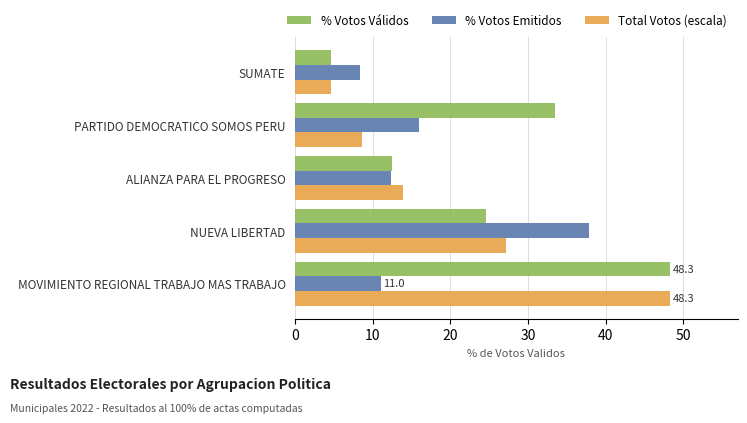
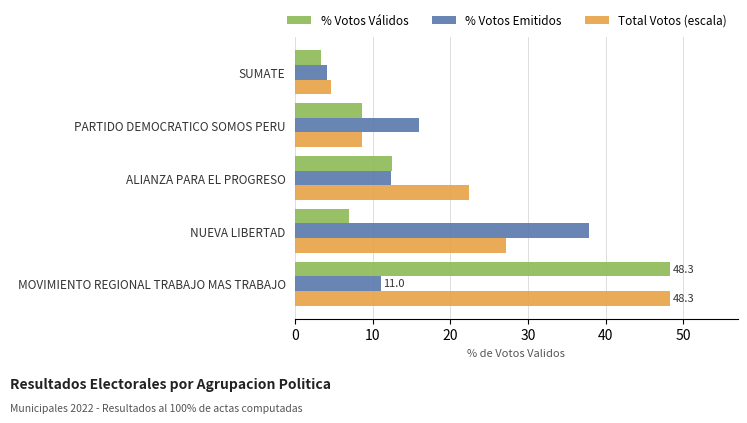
% Votos Válidos, SUMATE: 5 -> 3
% Votos Emitidos, SUMATE: 8 -> 4
% Votos Válidos, PARTIDO DEMOCRATICO SOMOS PERU: 33 -> 9
Total Votos (escala), ALIANZA PARA EL PROGRESO: 14 -> 22
% Votos Válidos, NUEVA LIBERTAD: 25 -> 7
